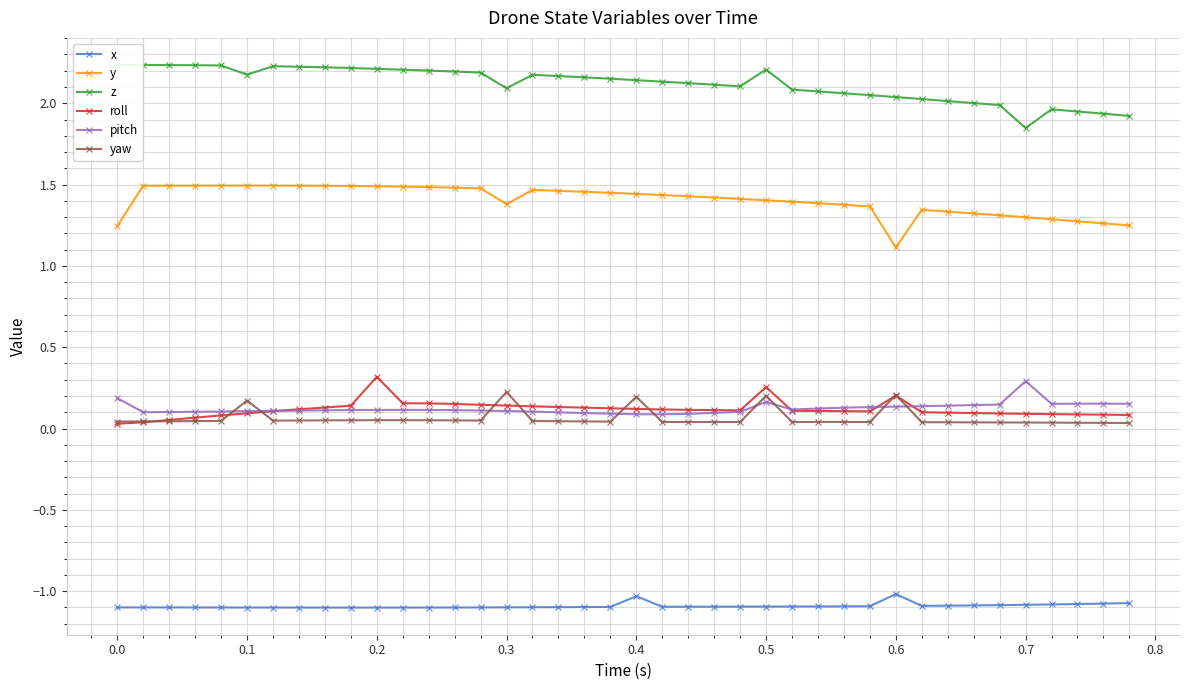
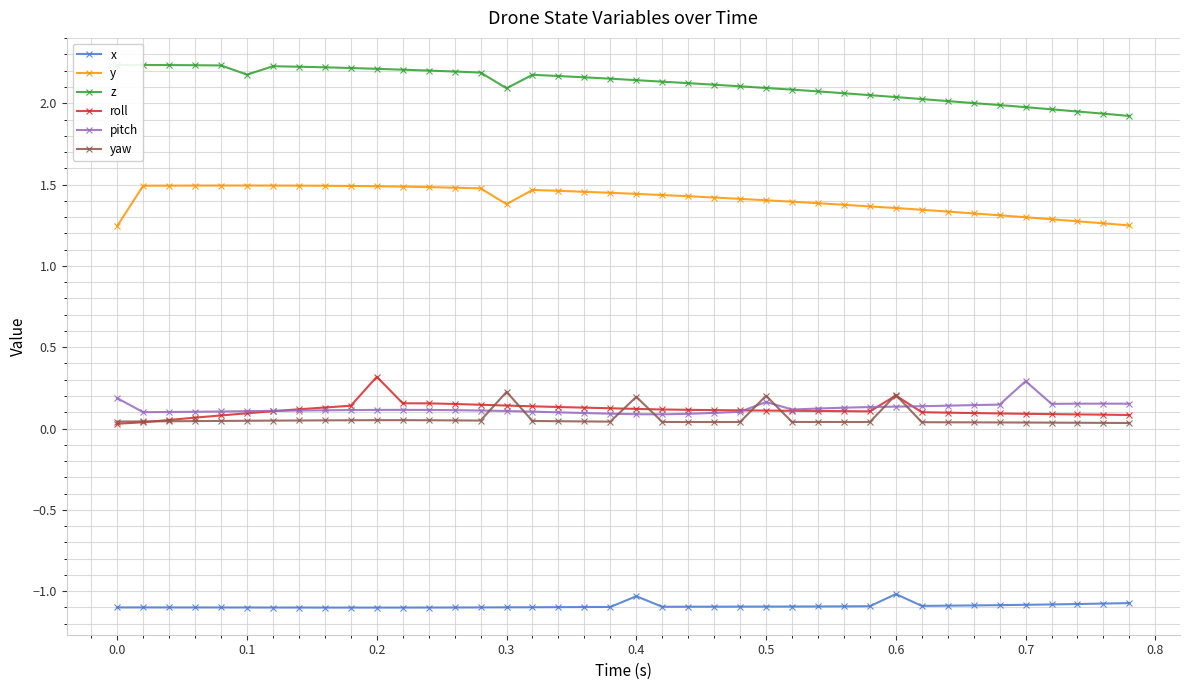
yaw, 0.1: 0.17 -> 0.05
z, 0.5: 2.21 -> 2.09
roll, 0.5: 0.26 -> 0.11
y, 0.6: 1.11 -> 1.36
z, 0.7: 1.85 -> 1.98
